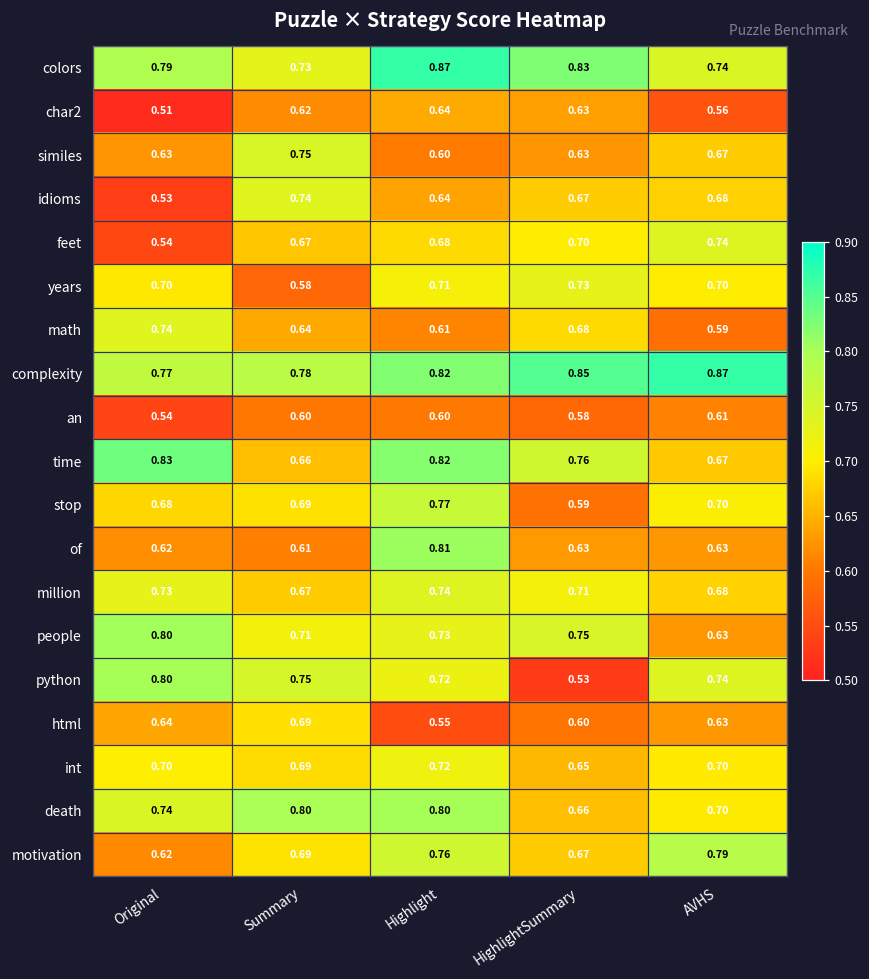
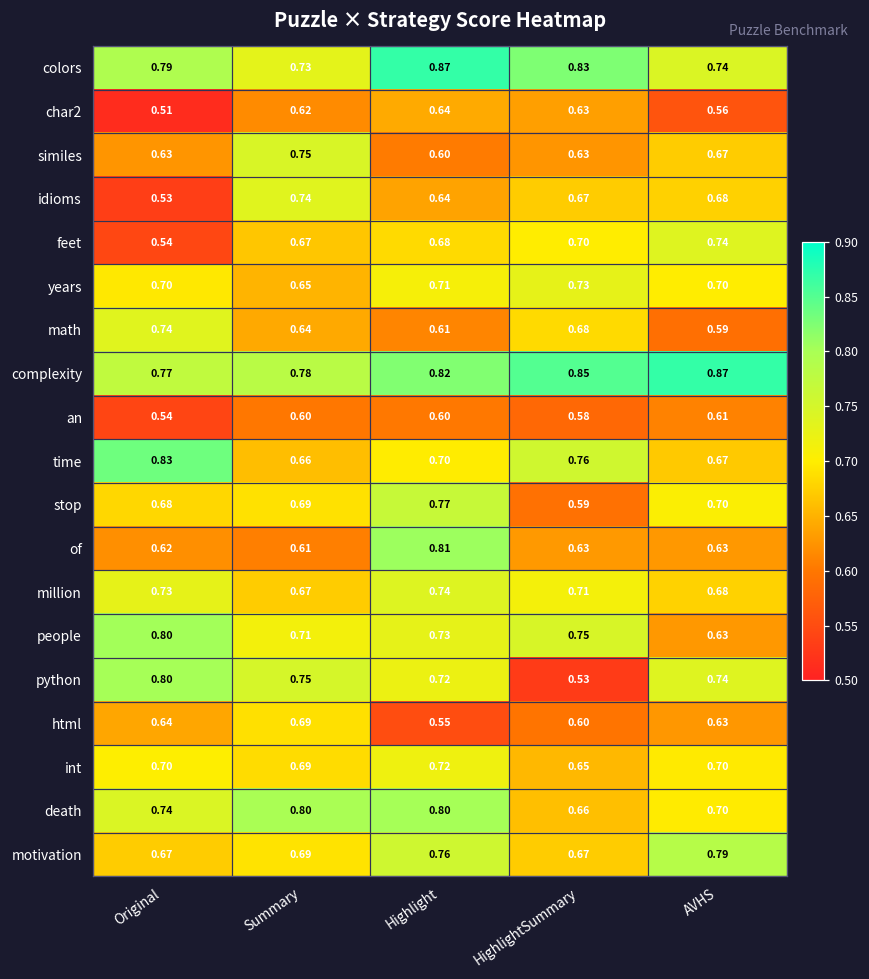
years, Summary: 0.58 -> 0.65
time, Highlight: 0.82 -> 0.70
motivation, Original: 0.62 -> 0.67
